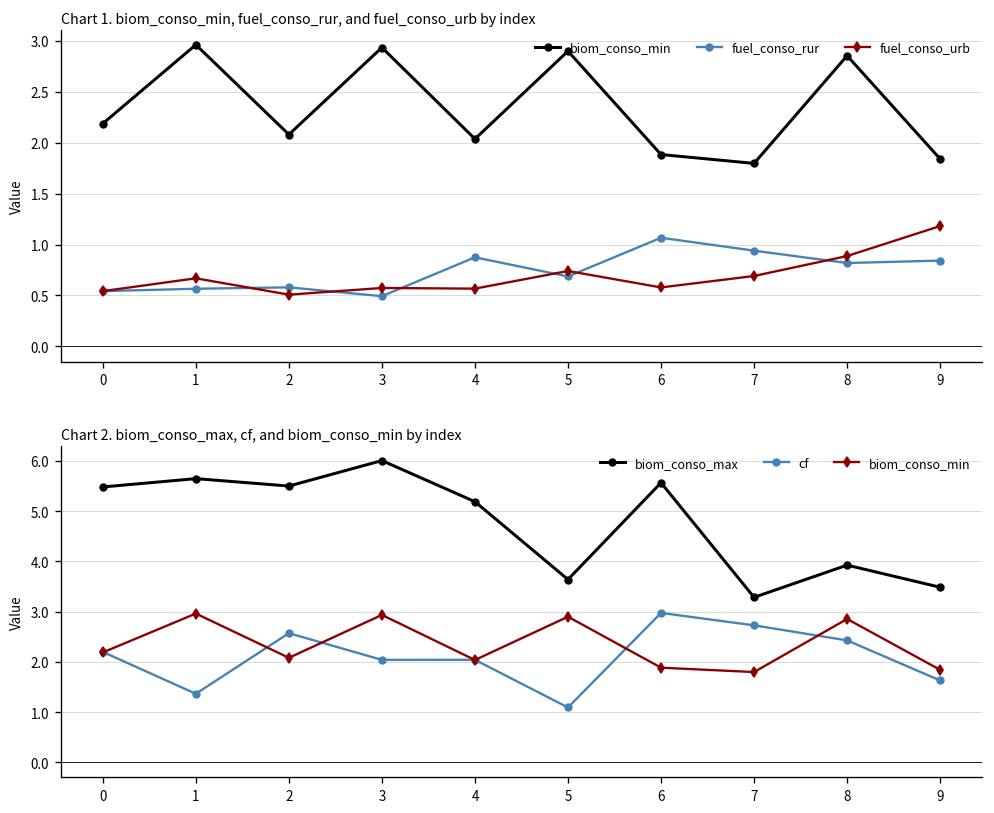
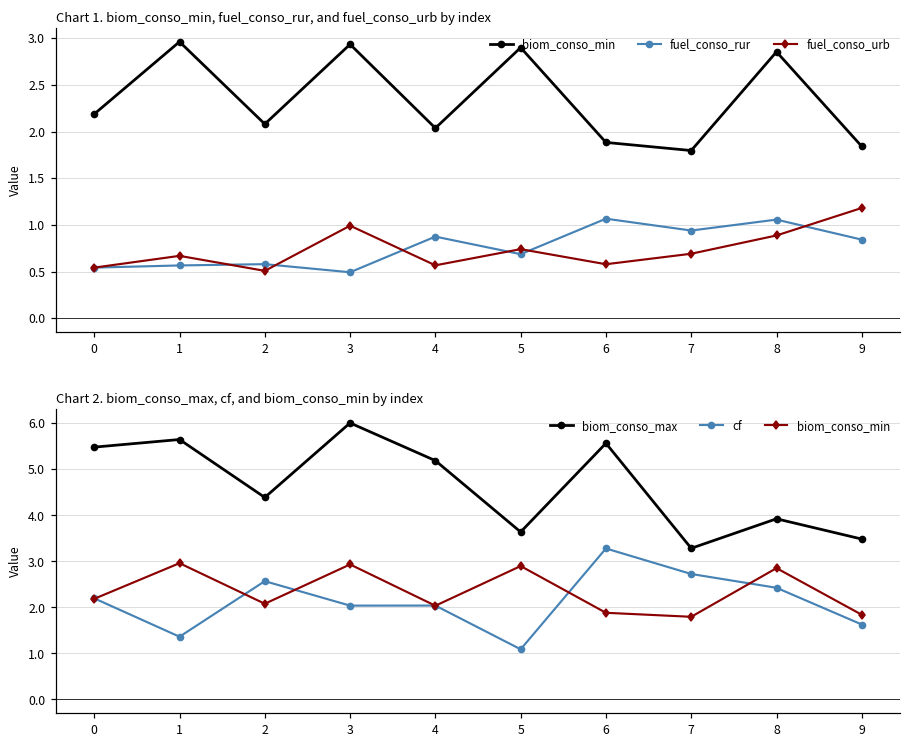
Chart 1. biom_conso_min, fuel_conso_rur, and fuel_conso_urb by index, fuel_conso_urb, 3: 0.6 -> 1.0
Chart 1. biom_conso_min, fuel_conso_rur, and fuel_conso_urb by index, fuel_conso_rur, 8: 0.8 -> 1.1
Chart 2. biom_conso_max, cf, and biom_conso_min by index, biom_conso_max, 2: 5.5 -> 4.4
Chart 2. biom_conso_max, cf, and biom_conso_min by index, cf, 6: 3.0 -> 3.3
